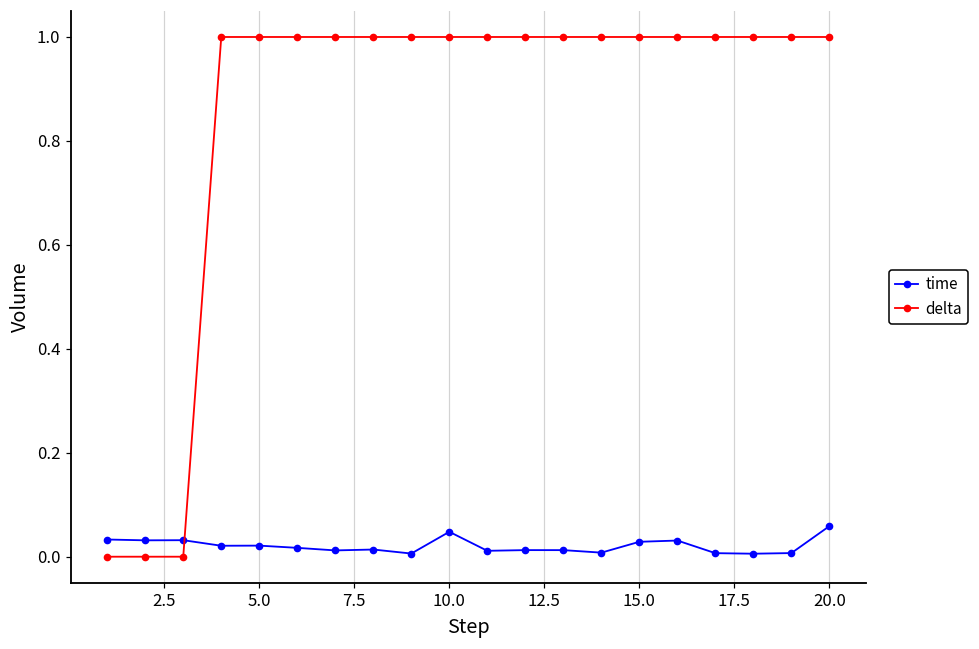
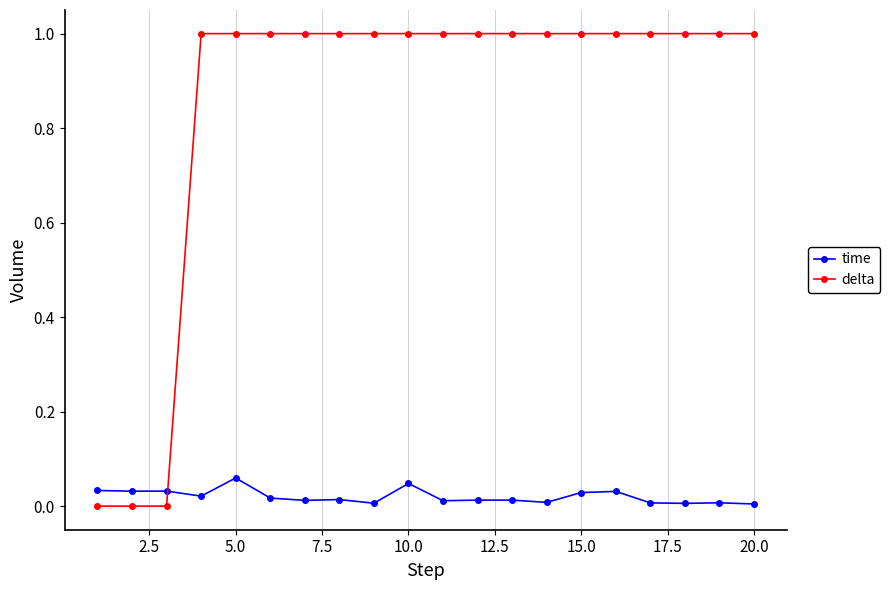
time, 5.0: 0.02 -> 0.06
time, 20.0: 0.06 -> 0.00
